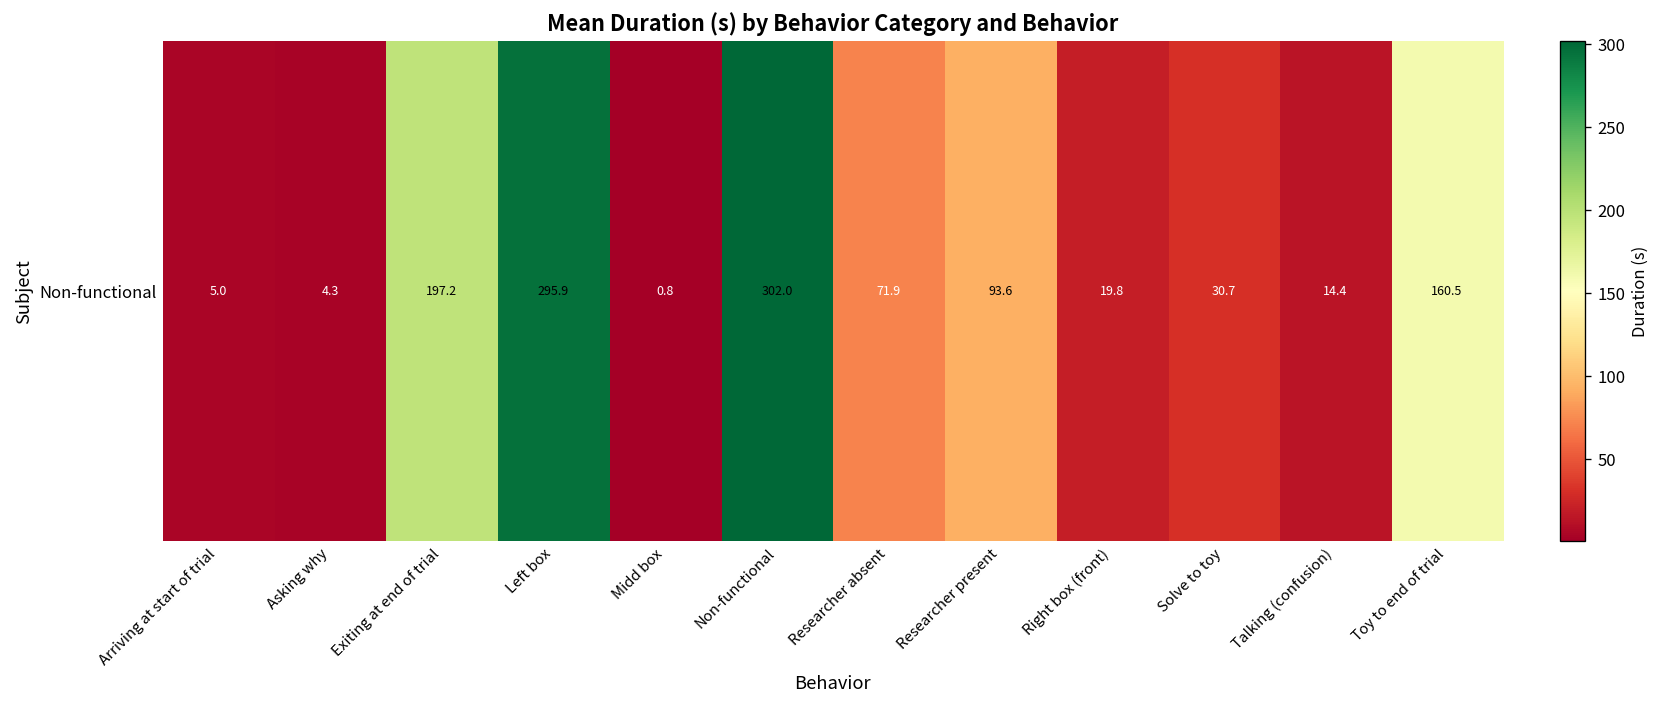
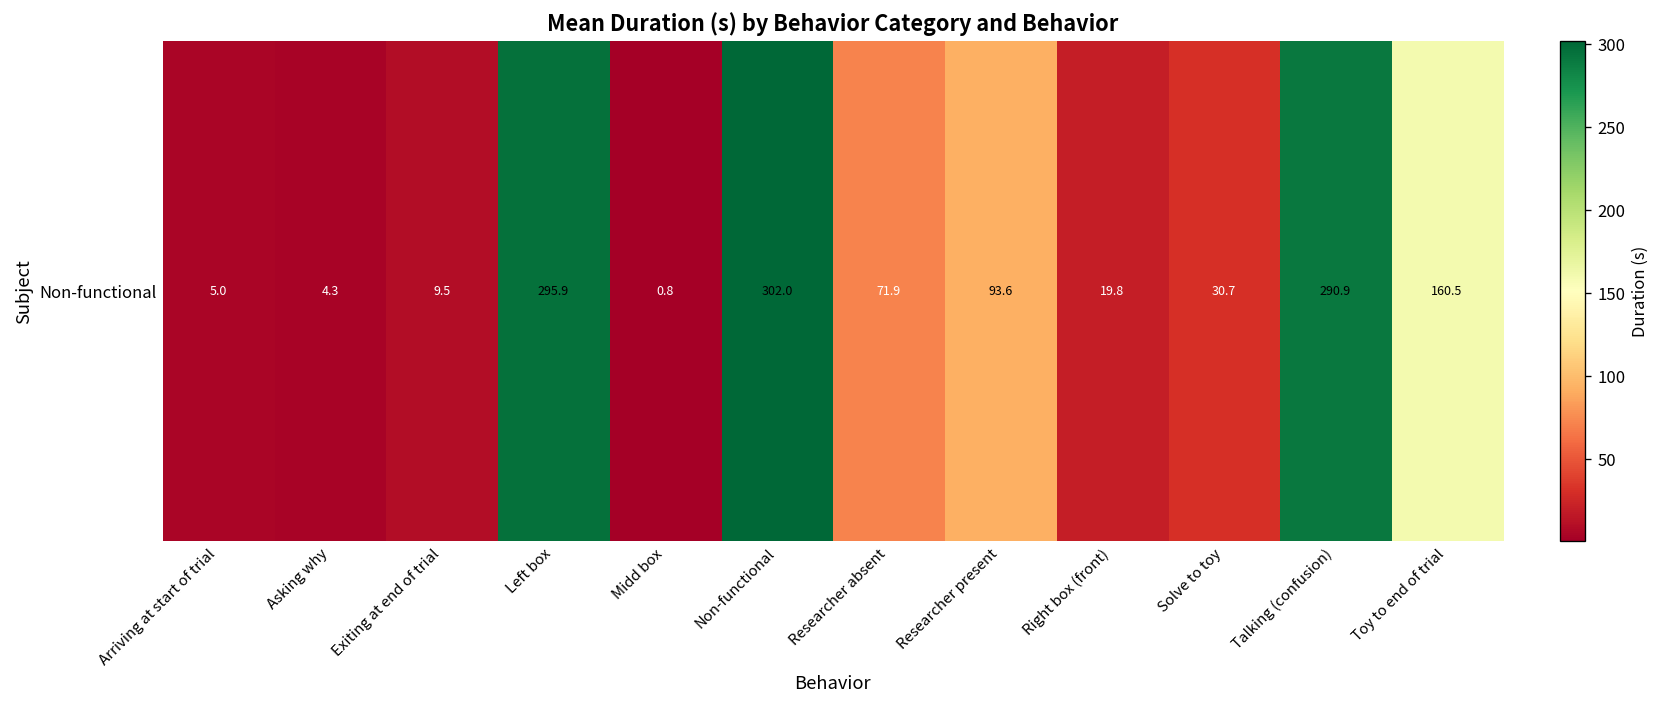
Non-functional, Exiting at end of trial: 197.2 -> 9.5
Non-functional, Talking (confusion): 14.4 -> 290.9
